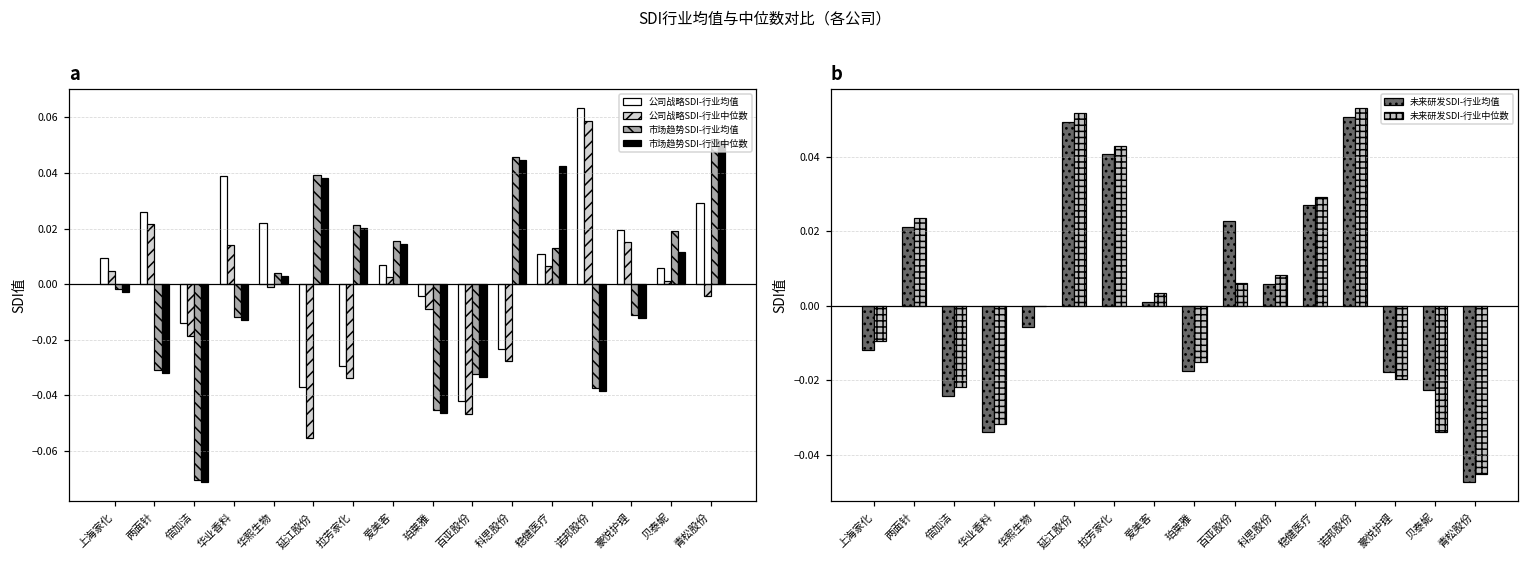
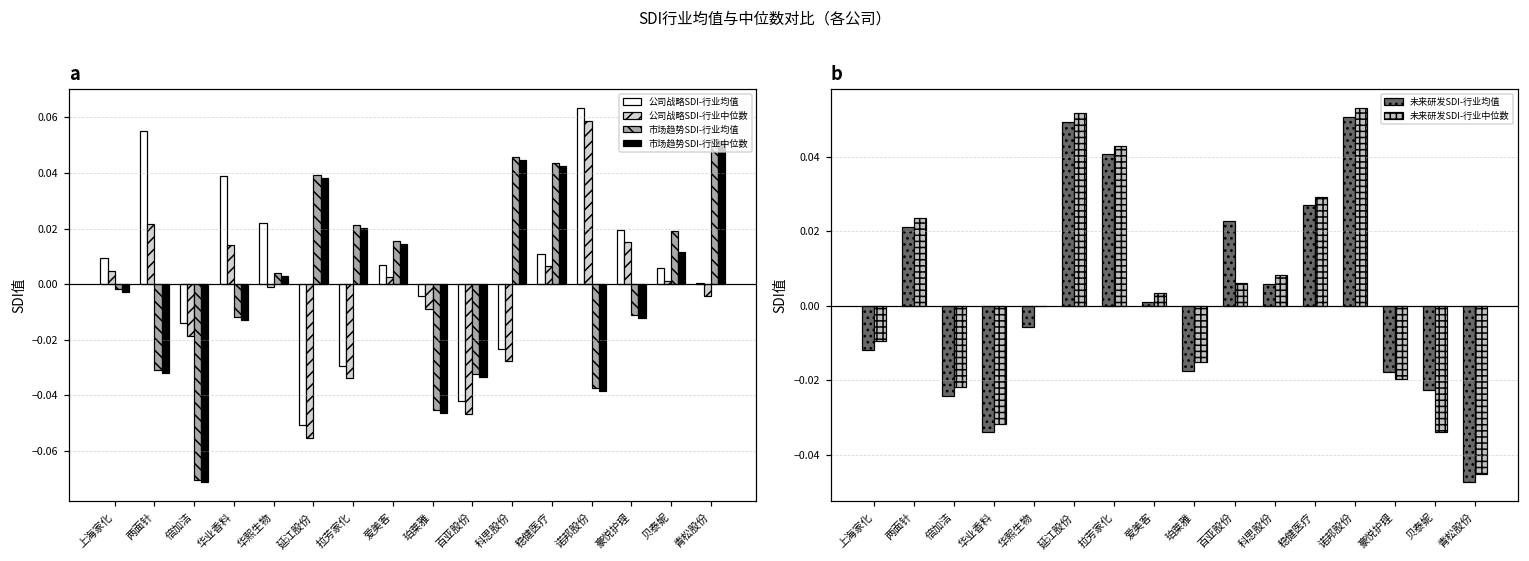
a, 公司战略SDI-行业均值, 两面针: 0.026 -> 0.055
a, 公司战略SDI-行业均值, 延江股份: -0.037 -> -0.051
a, 市场趋势SDI-行业均值, 稳健医疗: 0.013 -> 0.043
a, 公司战略SDI-行业均值, 青松股份: 0.029 -> 0.000
